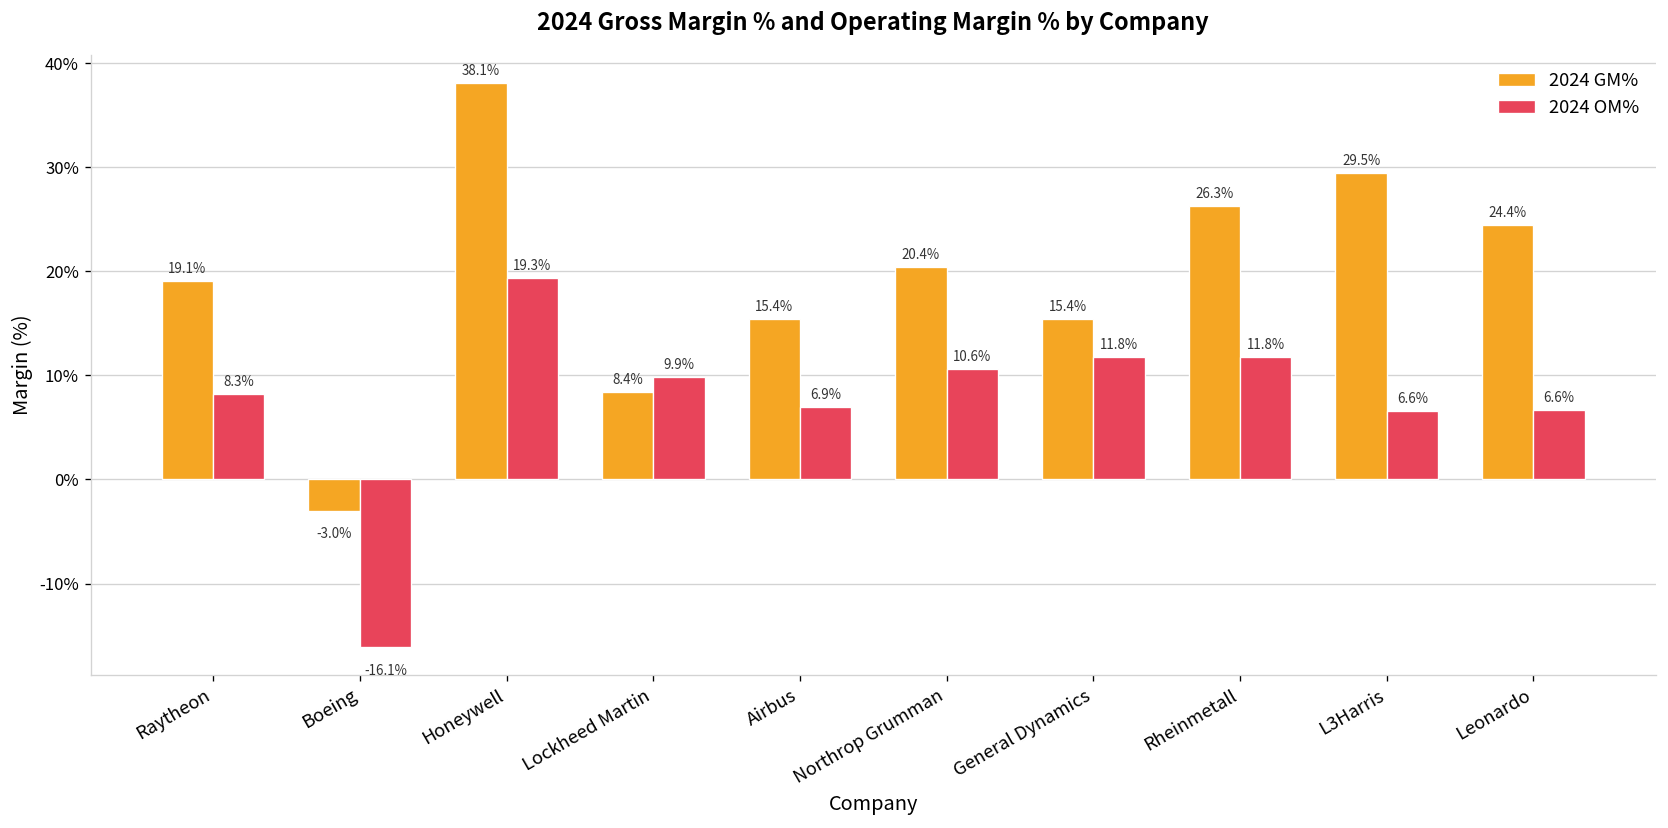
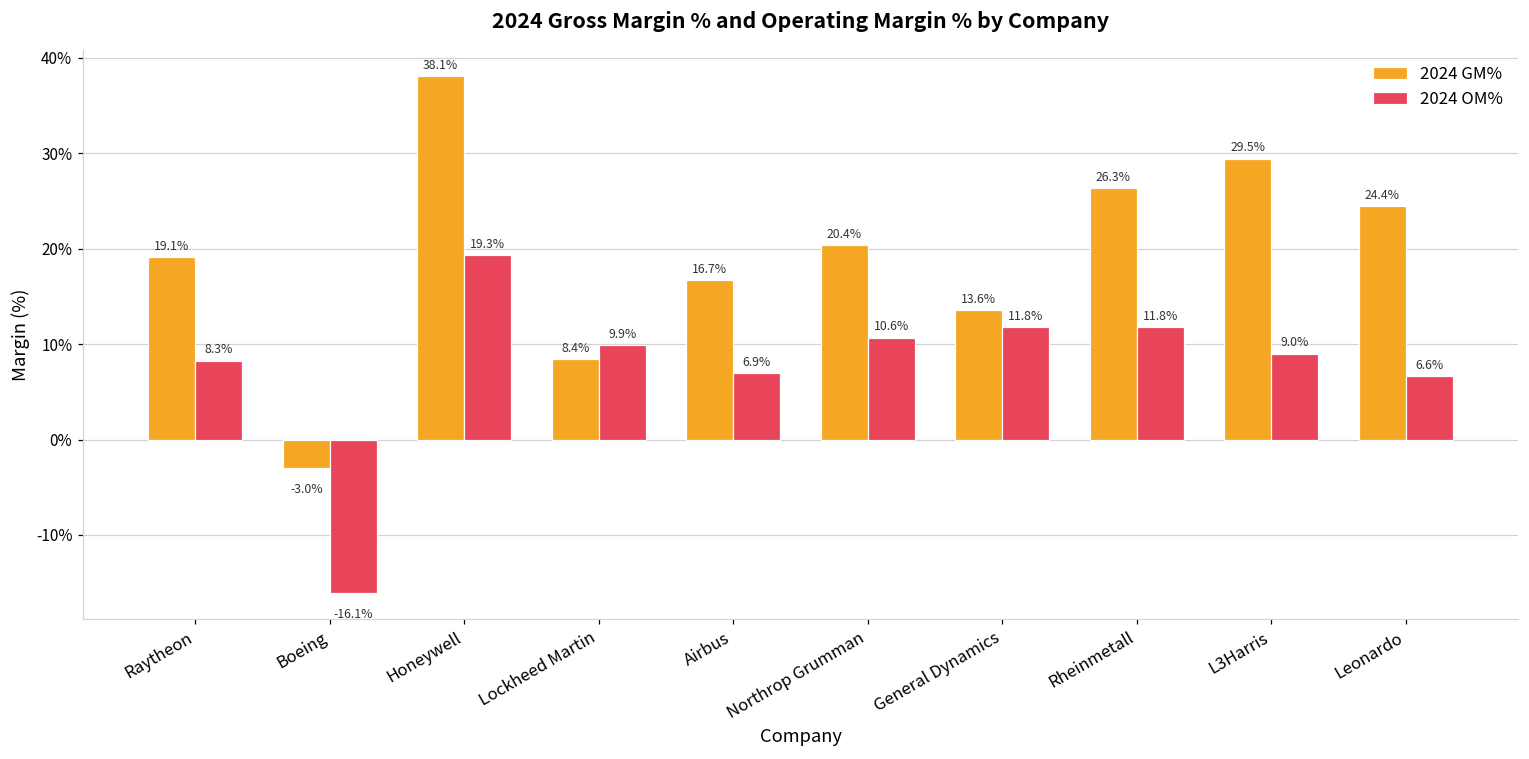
2024 GM%, Airbus: 15.4% -> 16.7%
2024 GM%, General Dynamics: 15.4% -> 13.6%
2024 OM%, L3Harris: 6.6% -> 9.0%
